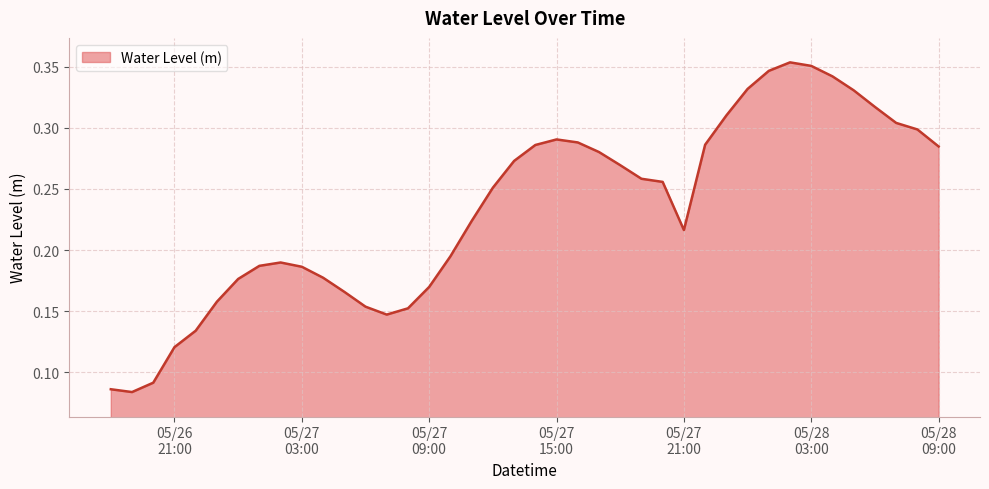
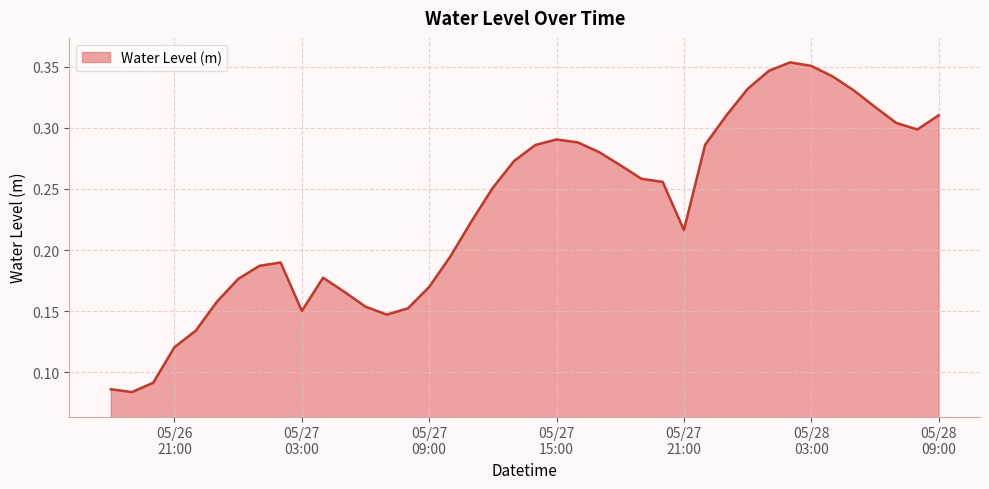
05/27 03:00: 0.186 -> 0.150
05/28 09:00: 0.285 -> 0.310
